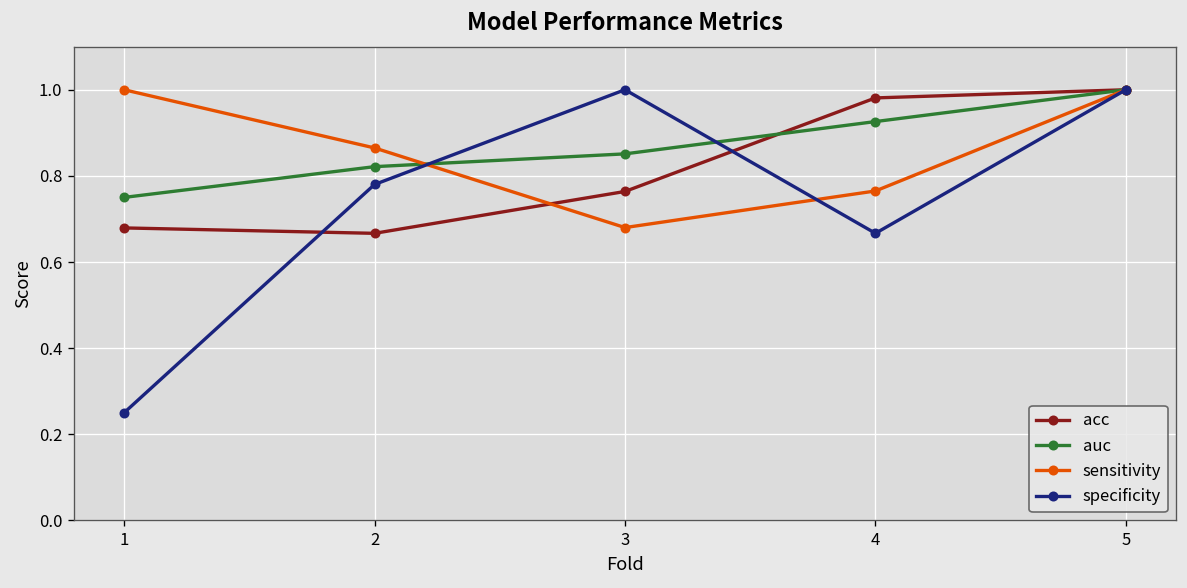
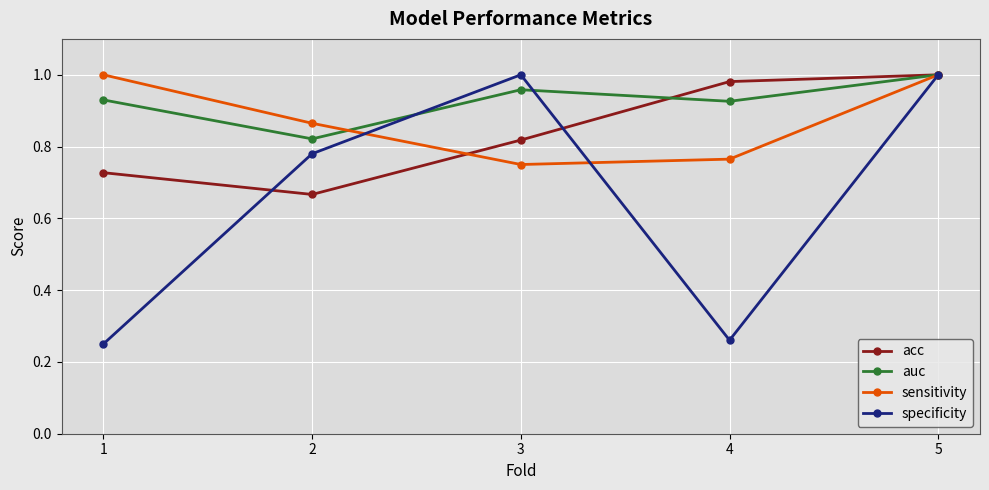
acc, 1: 0.68 -> 0.73
auc, 1: 0.75 -> 0.93
acc, 3: 0.76 -> 0.82
auc, 3: 0.85 -> 0.96
sensitivity, 3: 0.68 -> 0.75
specificity, 4: 0.67 -> 0.26
